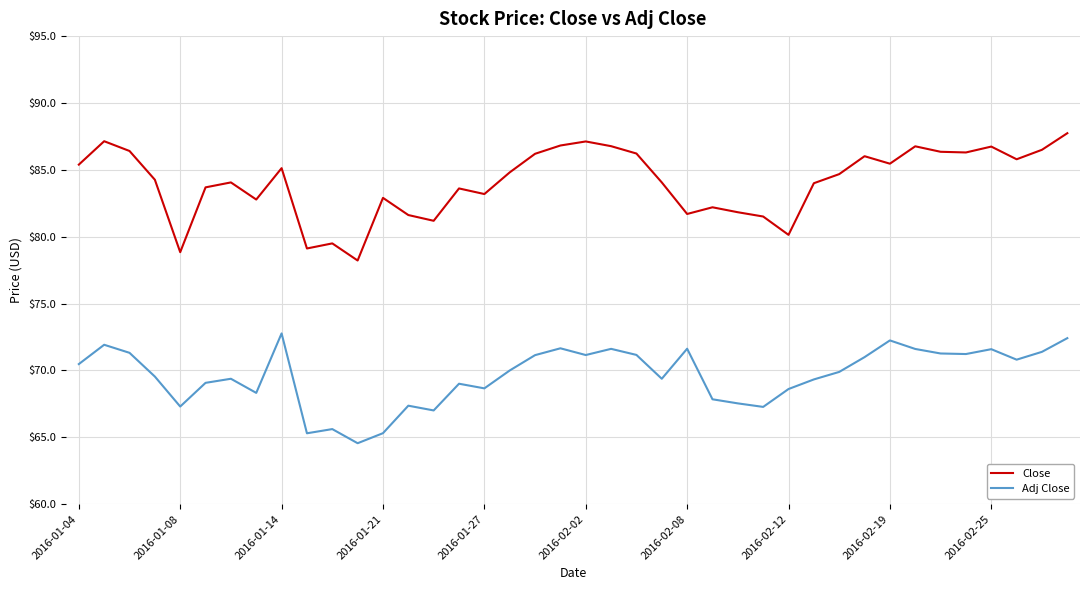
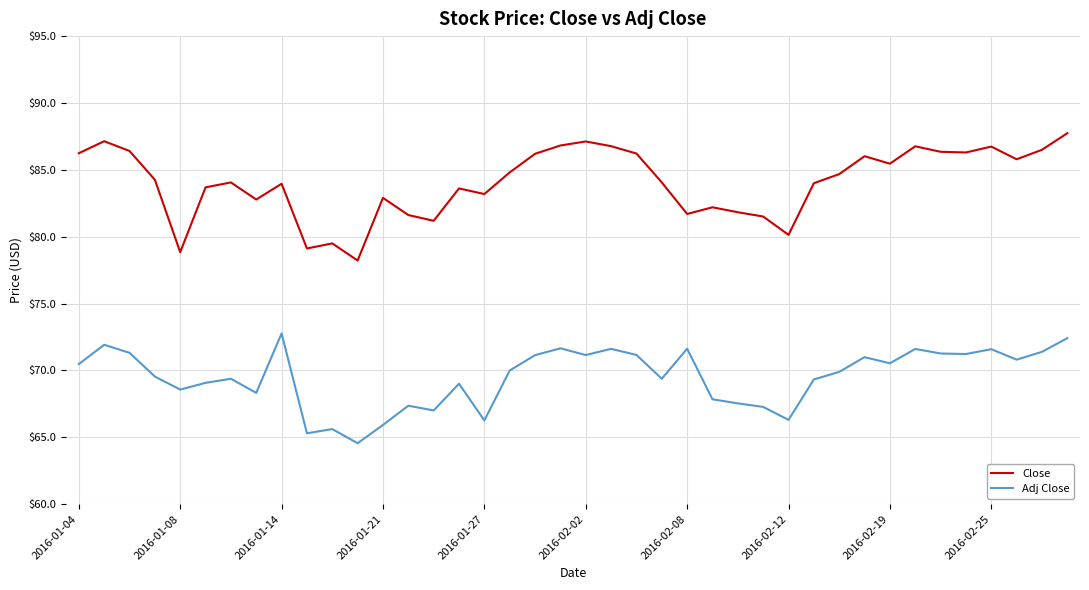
Close, 2016-01-04: $85.4 -> $86.2
Adj Close, 2016-01-08: $67.3 -> $68.6
Close, 2016-01-14: $85.1 -> $84.0
Adj Close, 2016-01-21: $65.3 -> $65.9
Adj Close, 2016-01-27: $68.7 -> $66.3
Adj Close, 2016-02-12: $68.6 -> $66.3
Adj Close, 2016-02-19: $72.2 -> $70.5
